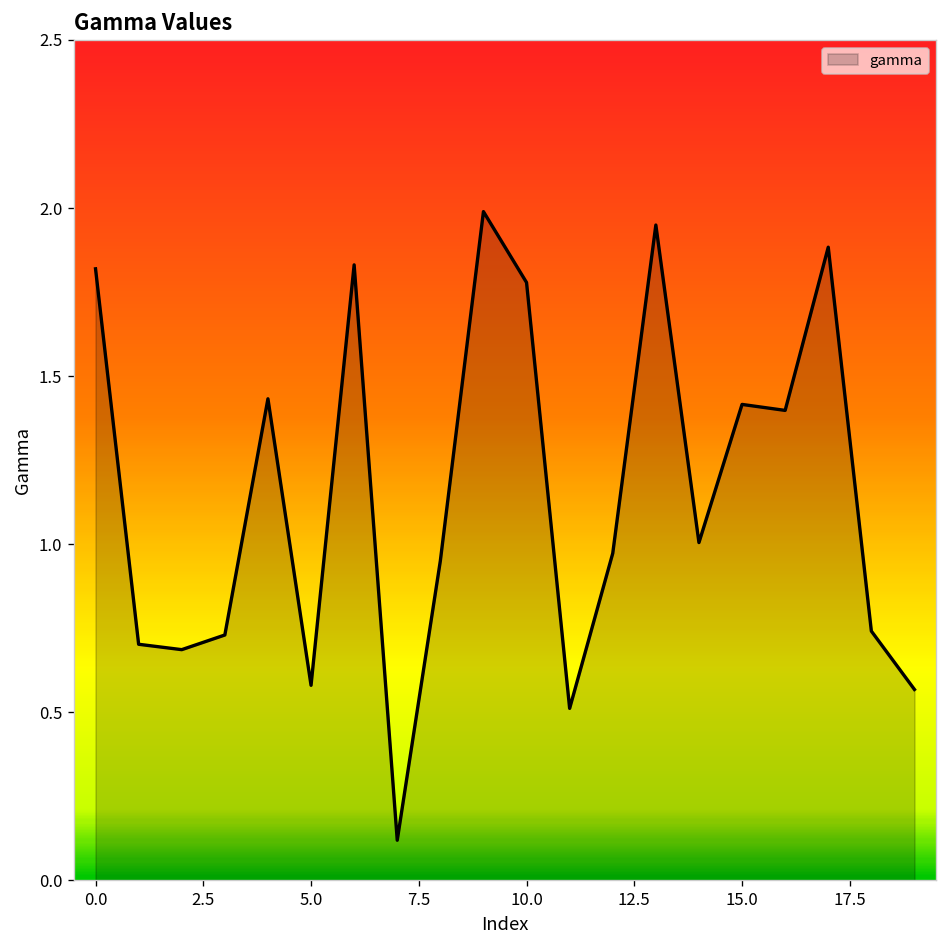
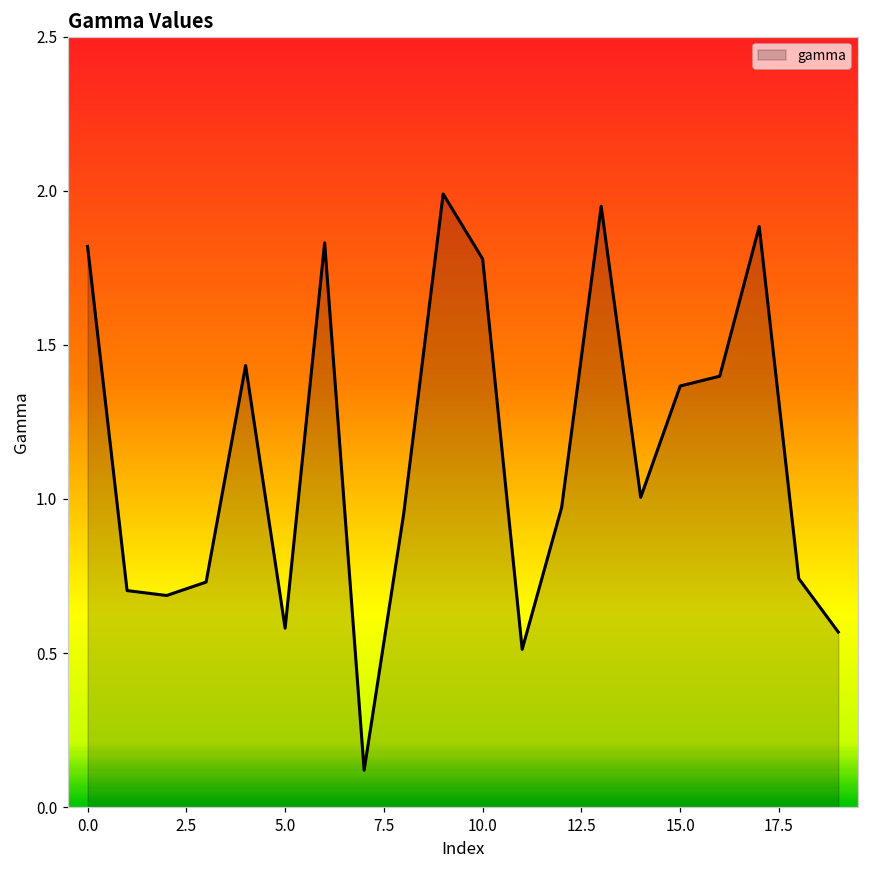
15.0: 1.42 -> 1.37
